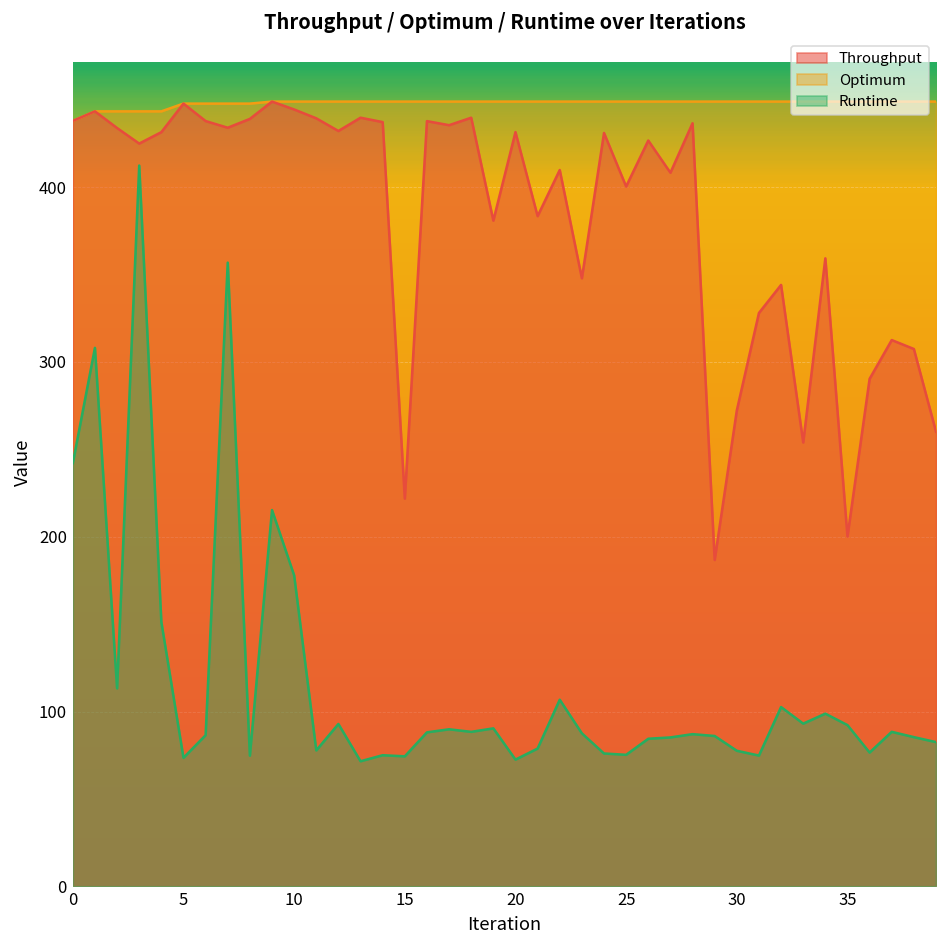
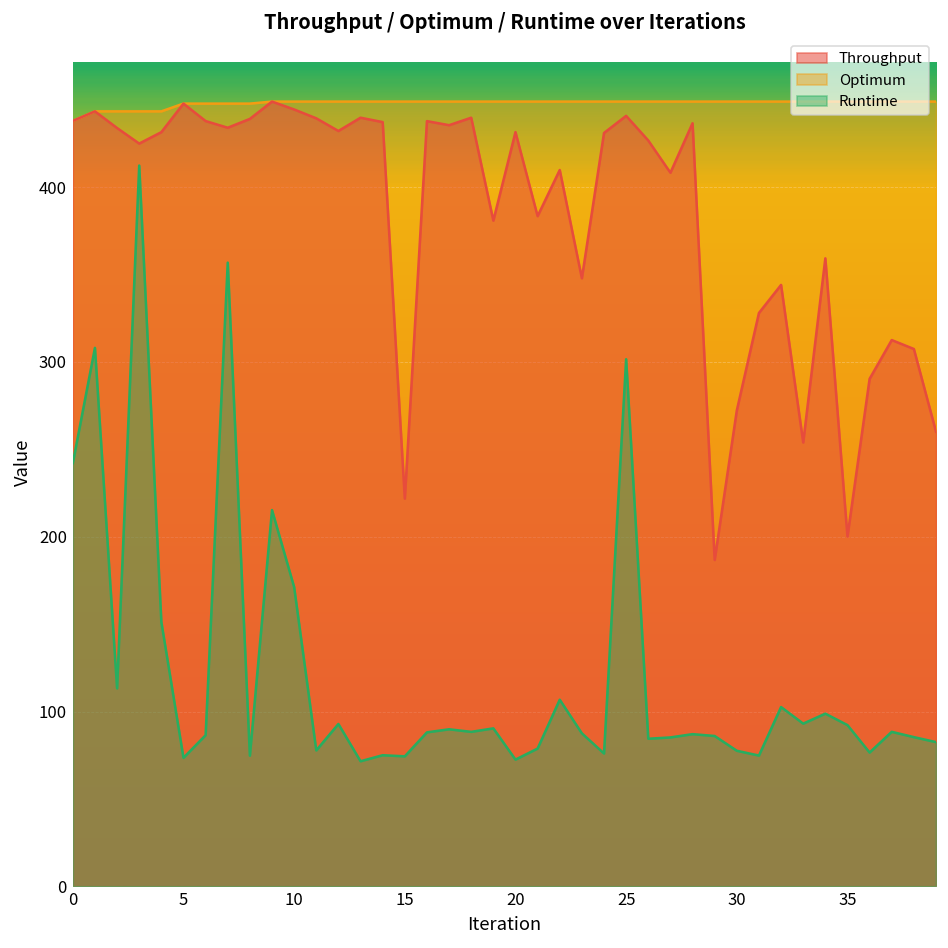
Runtime, 10: 178 -> 171
Throughput, 25: 400 -> 441
Runtime, 25: 75 -> 302
